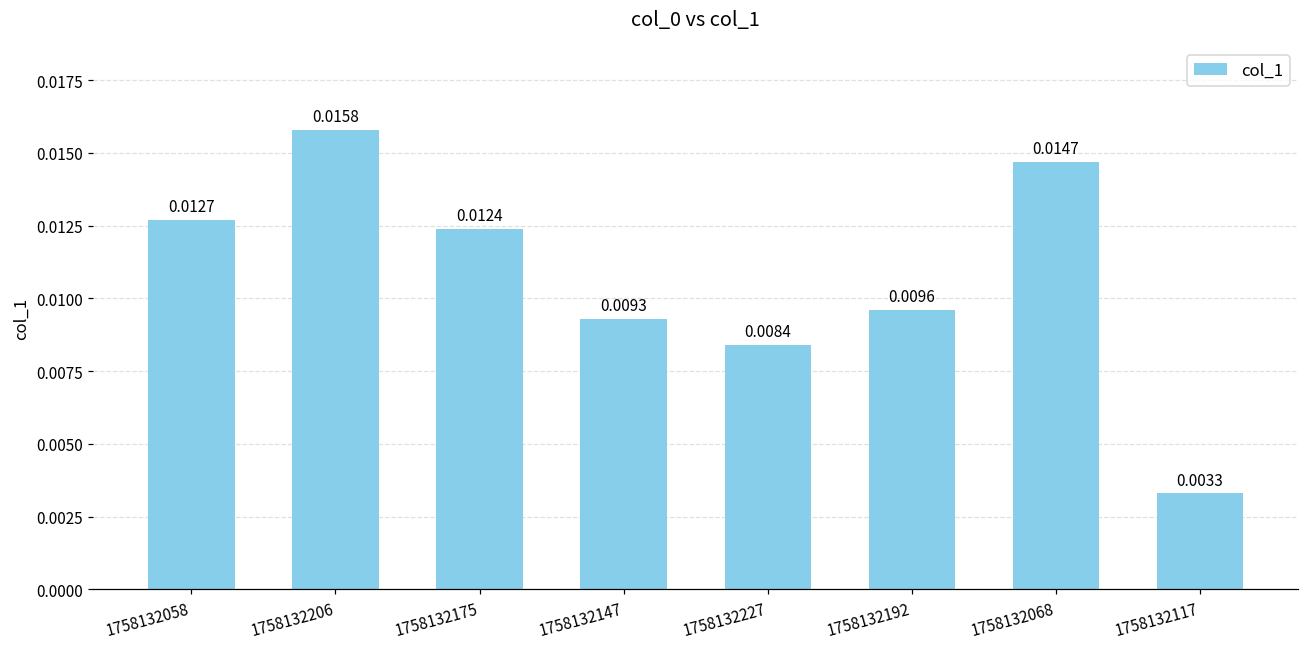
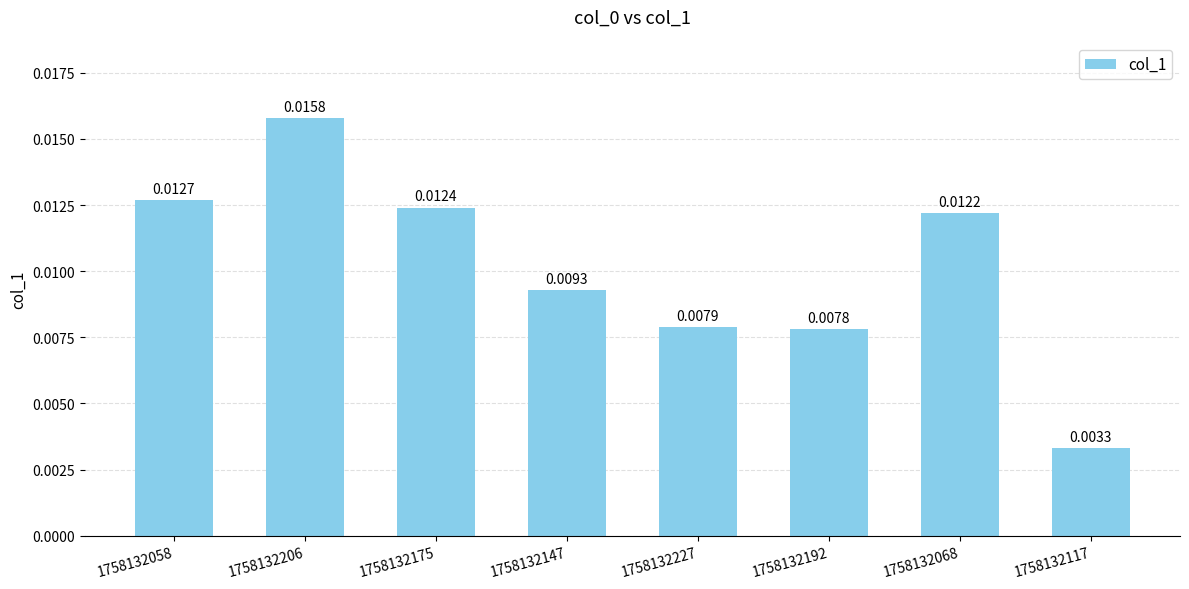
1758132227: 0.0084 -> 0.0079
1758132192: 0.0096 -> 0.0078
1758132068: 0.0147 -> 0.0122
